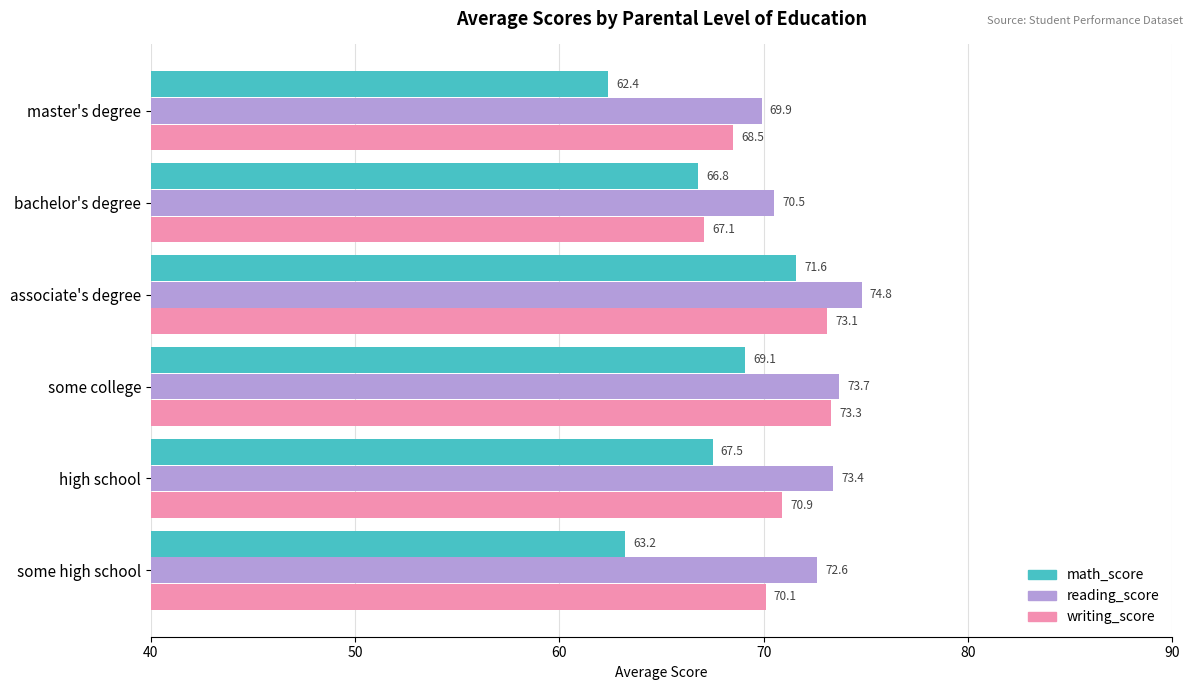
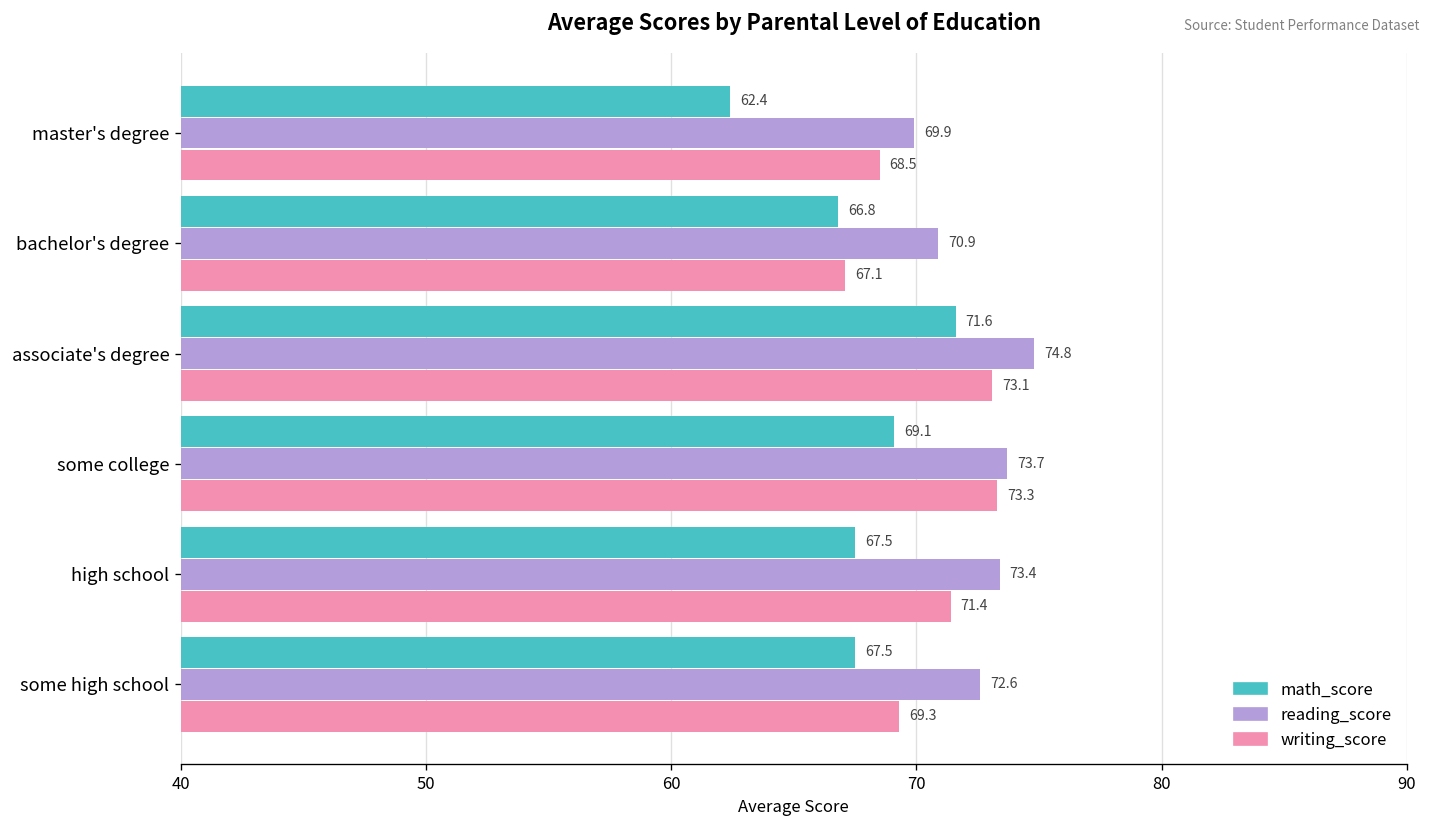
reading_score, bachelor's degree: 70.5 -> 70.9
writing_score, high school: 70.9 -> 71.4
math_score, some high school: 63.2 -> 67.5
writing_score, some high school: 70.1 -> 69.3
